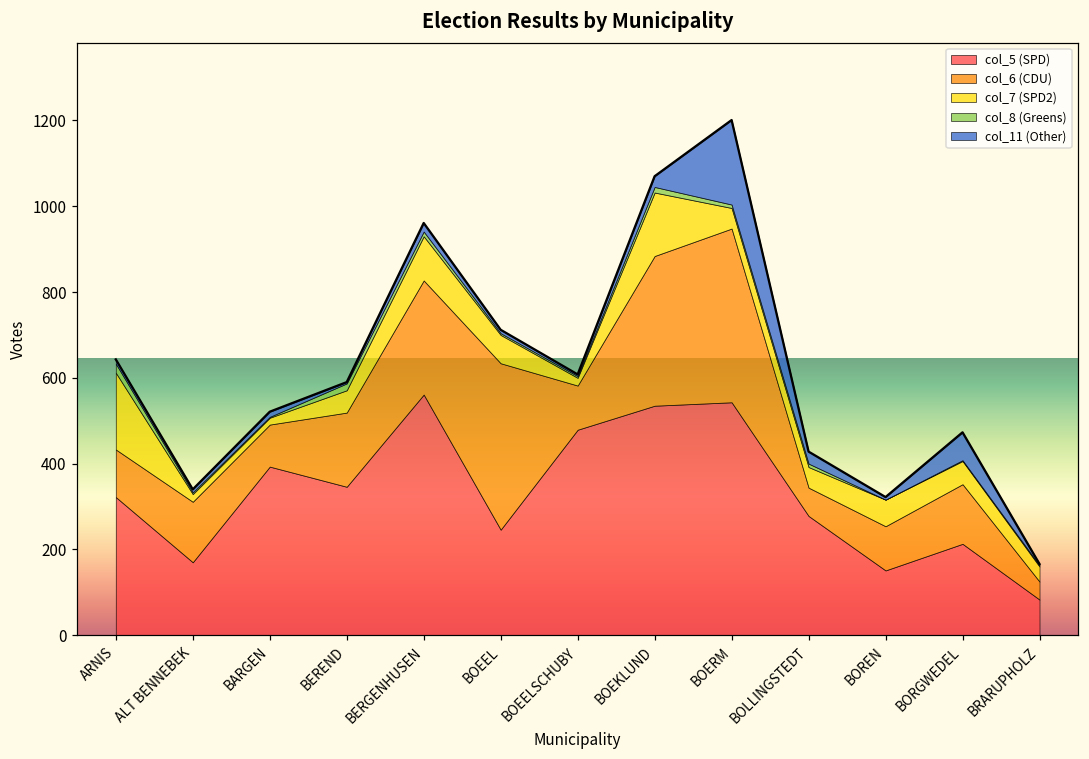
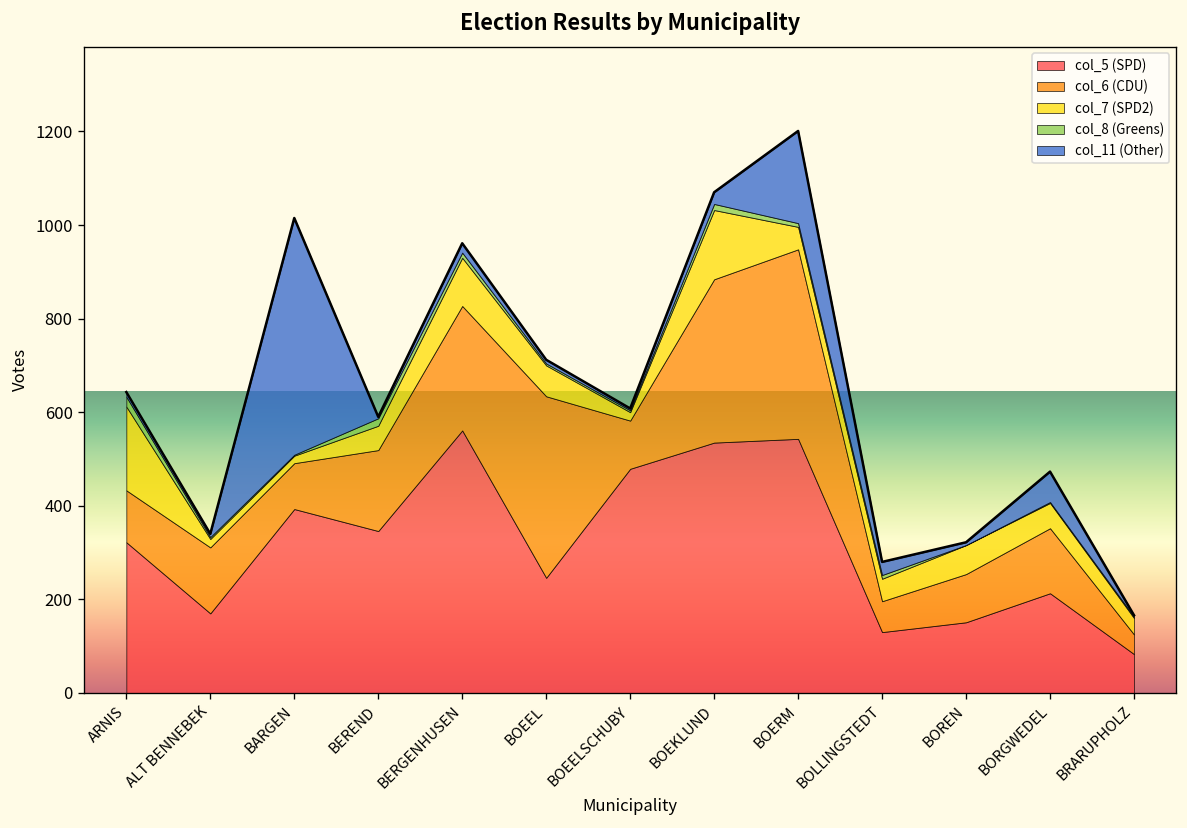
col_11 (Other), BARGEN: 10 -> 510
col_5 (SPD), BOLLINGSTEDT: 280 -> 130
